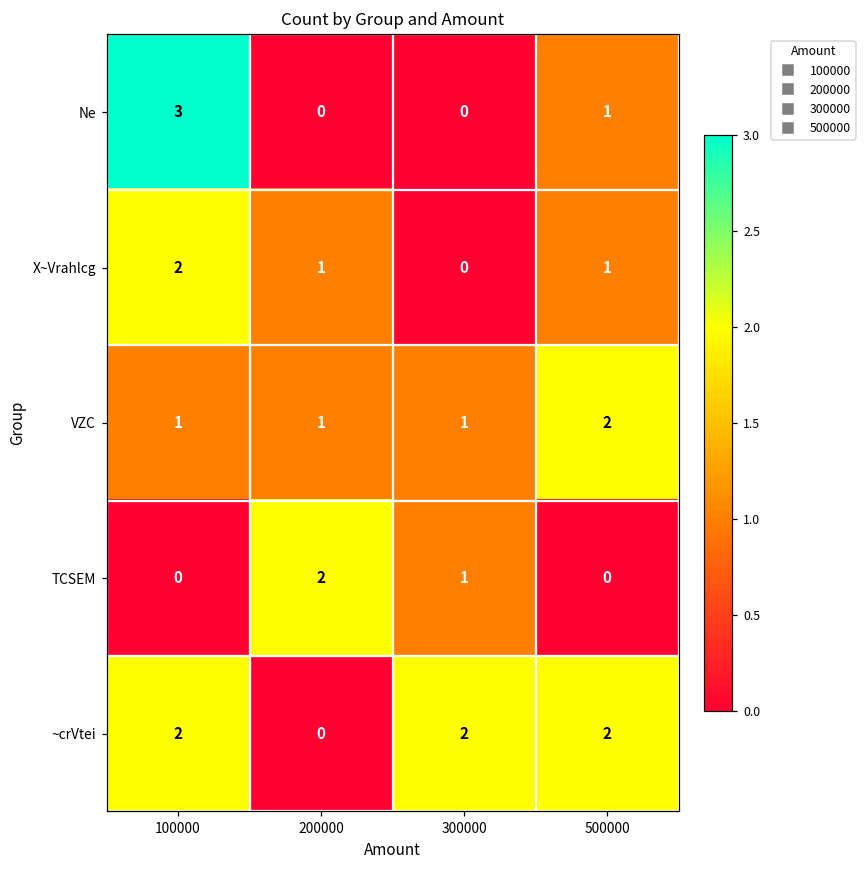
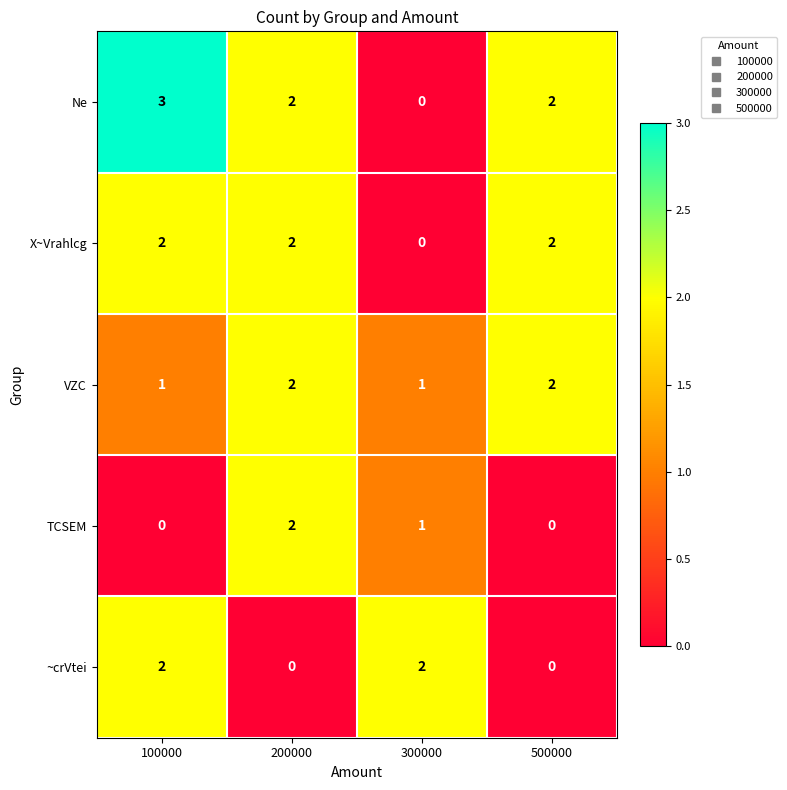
Ne, 200000: 0 -> 2
Ne, 500000: 1 -> 2
X~Vrahlcg, 200000: 1 -> 2
X~Vrahlcg, 500000: 1 -> 2
VZC, 200000: 1 -> 2
~crVtei, 500000: 2 -> 0
